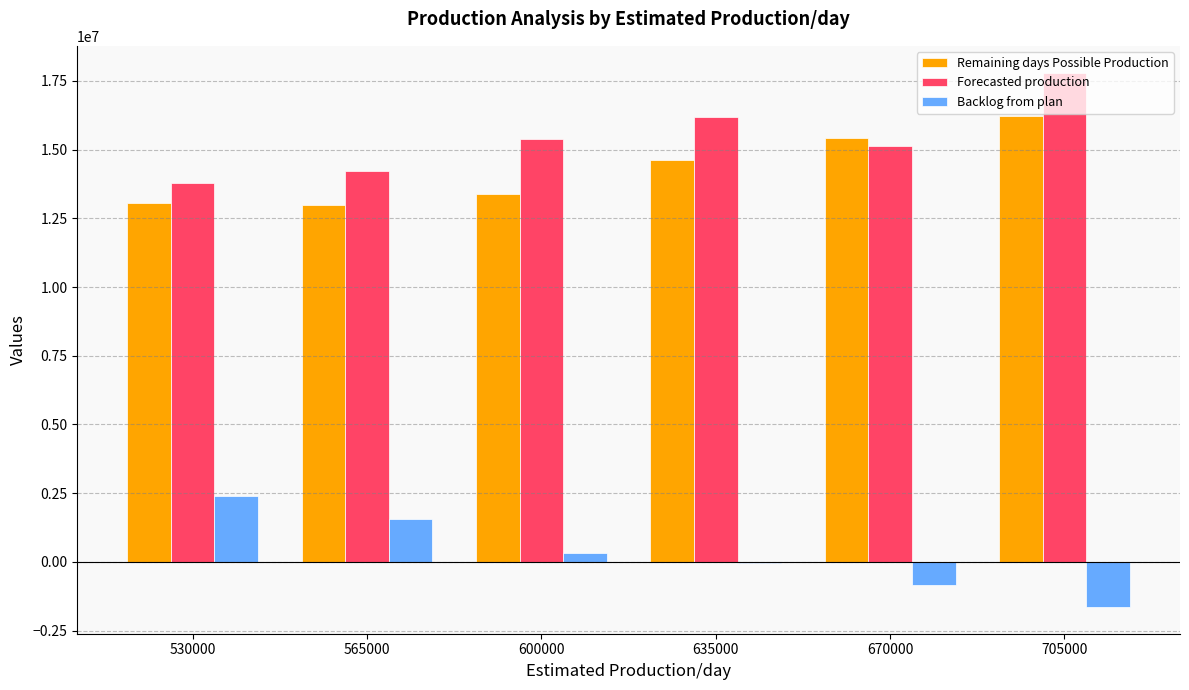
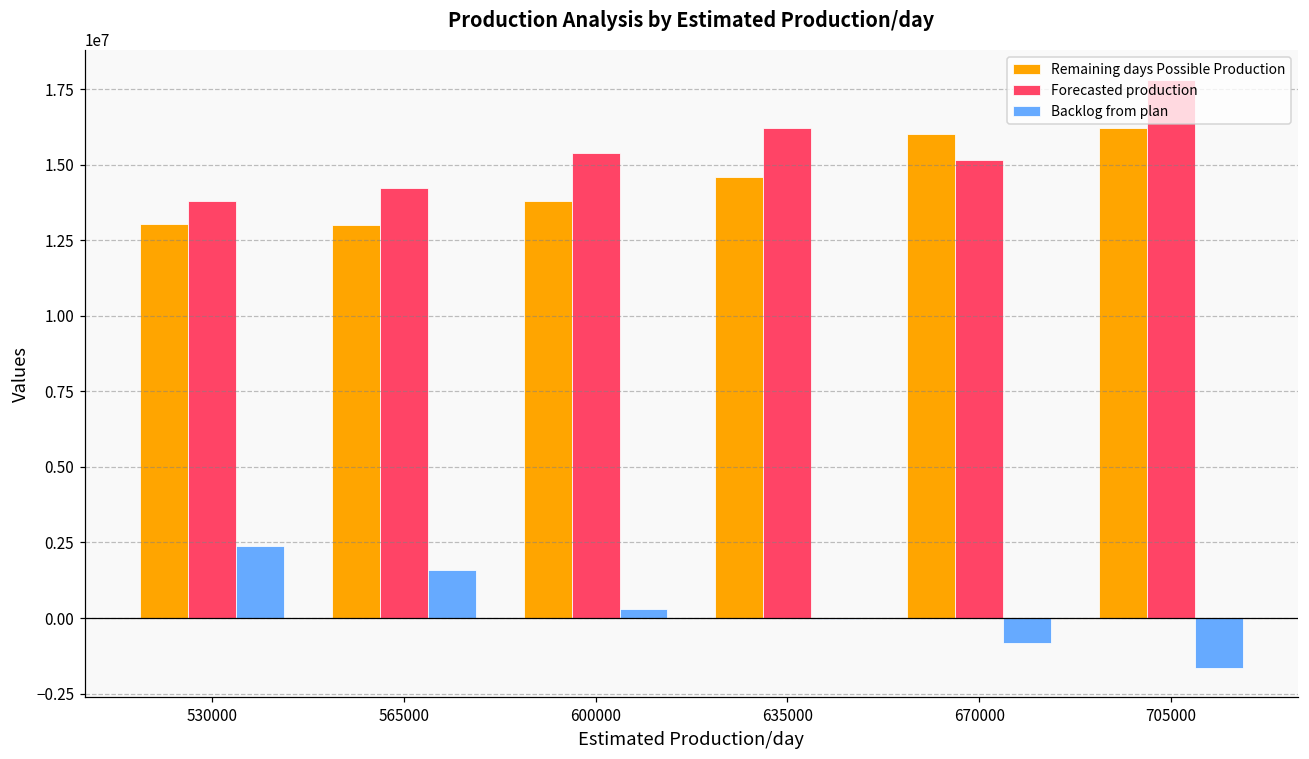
Remaining days Possible Production, 600000: 13400000 -> 13800000
Remaining days Possible Production, 670000: 15400000 -> 16000000
